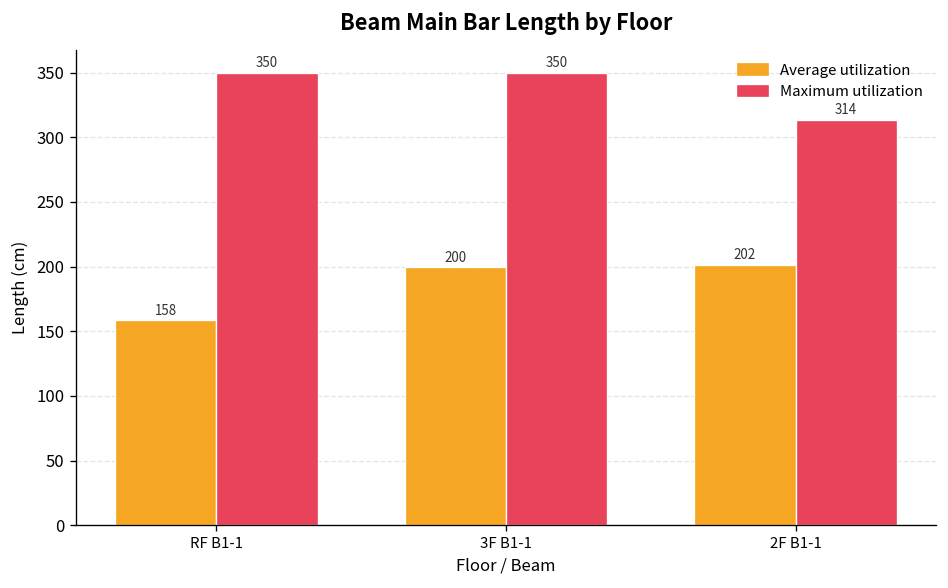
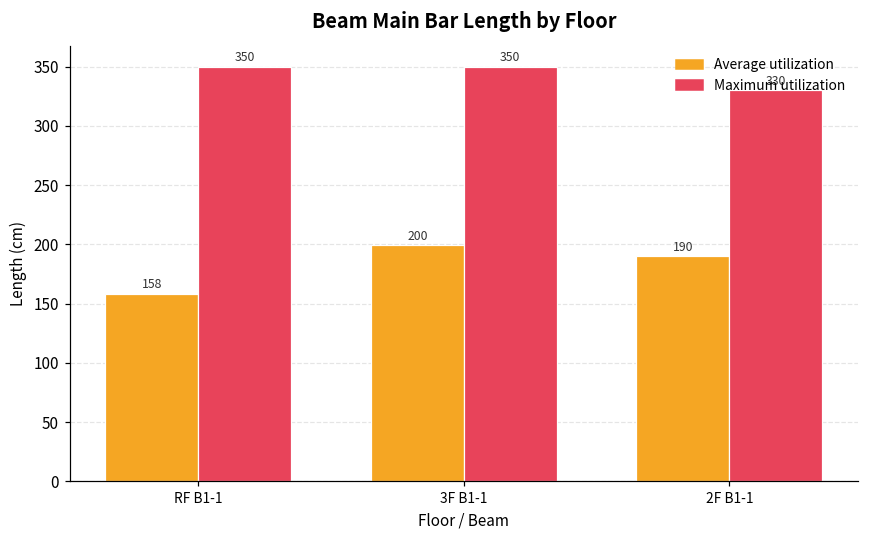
Average utilization, 2F B1-1: 202 -> 190
Maximum utilization, 2F B1-1: 314 -> 330
